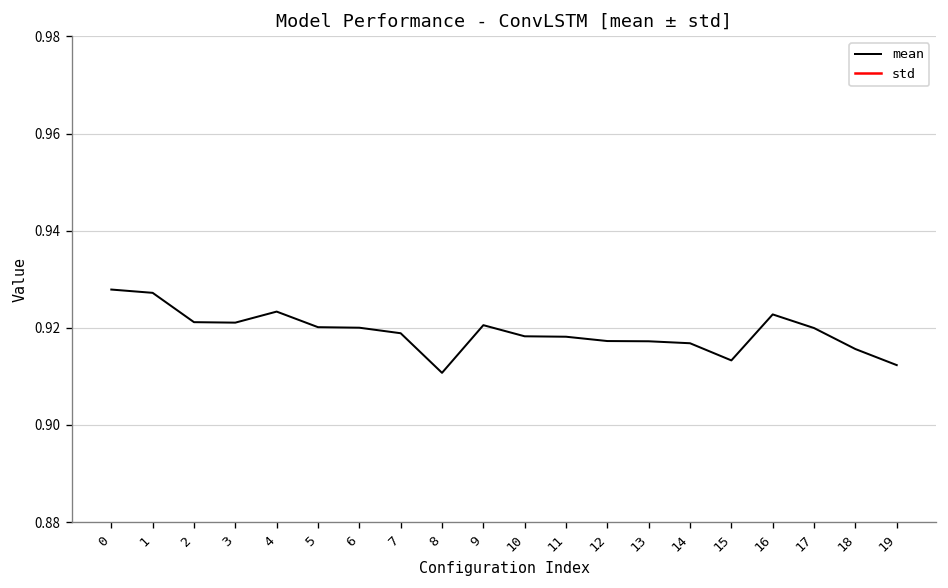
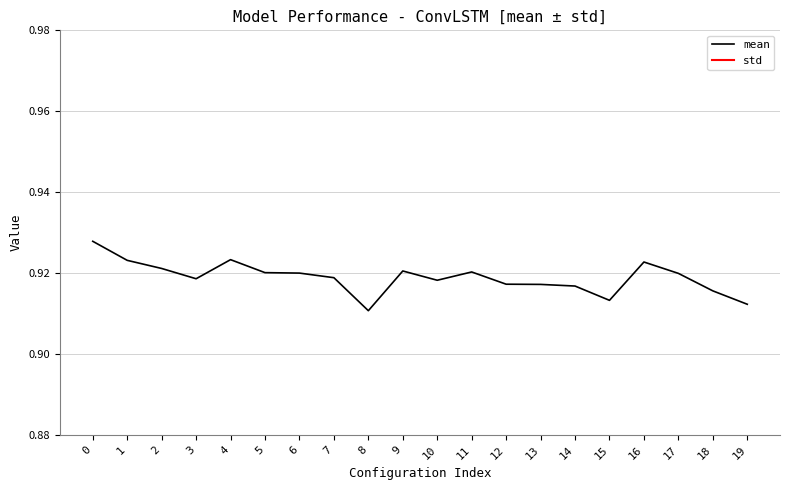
mean, 1: 0.927 -> 0.923
mean, 3: 0.921 -> 0.919
mean, 11: 0.918 -> 0.920
